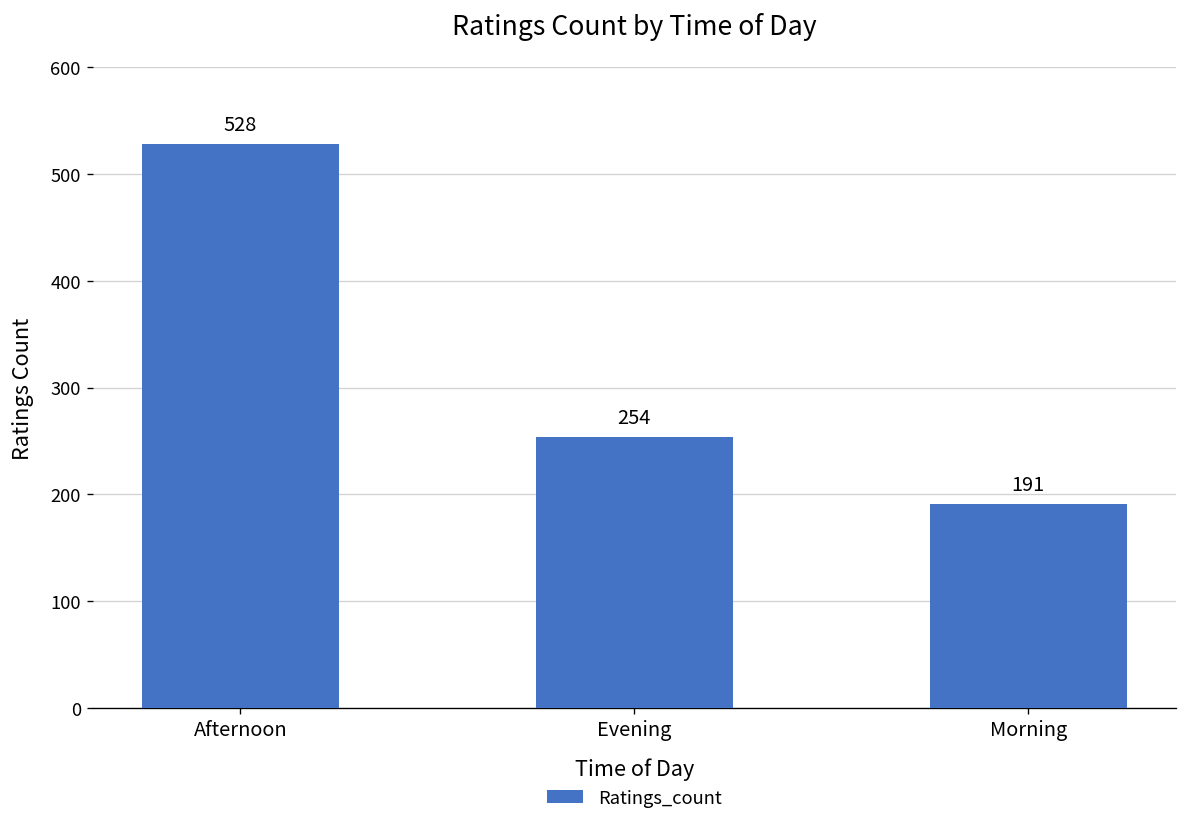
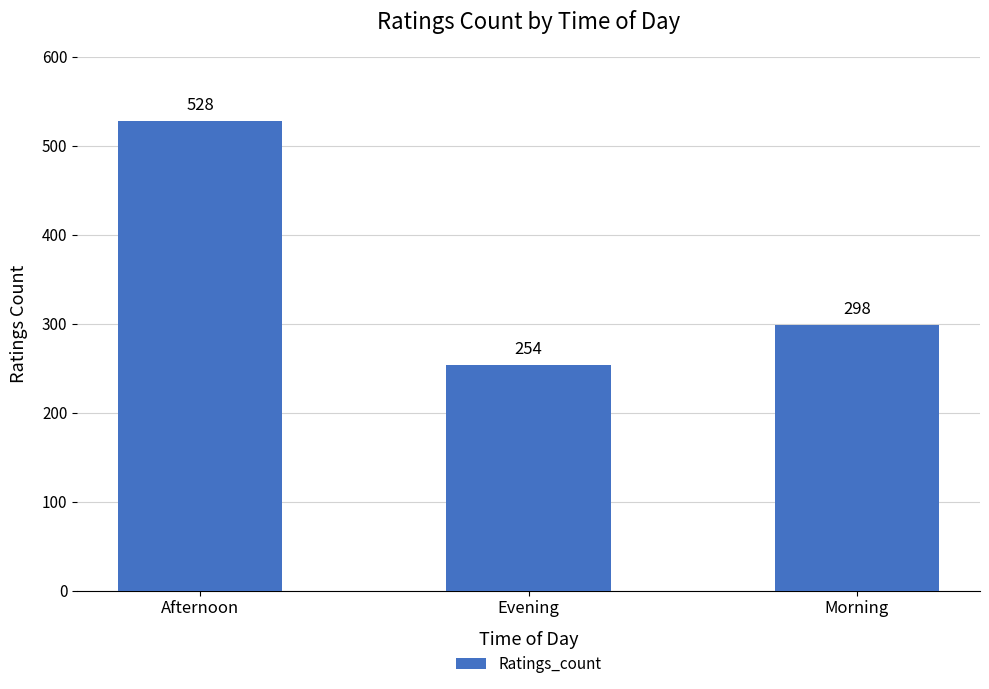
Morning: 191 -> 298
